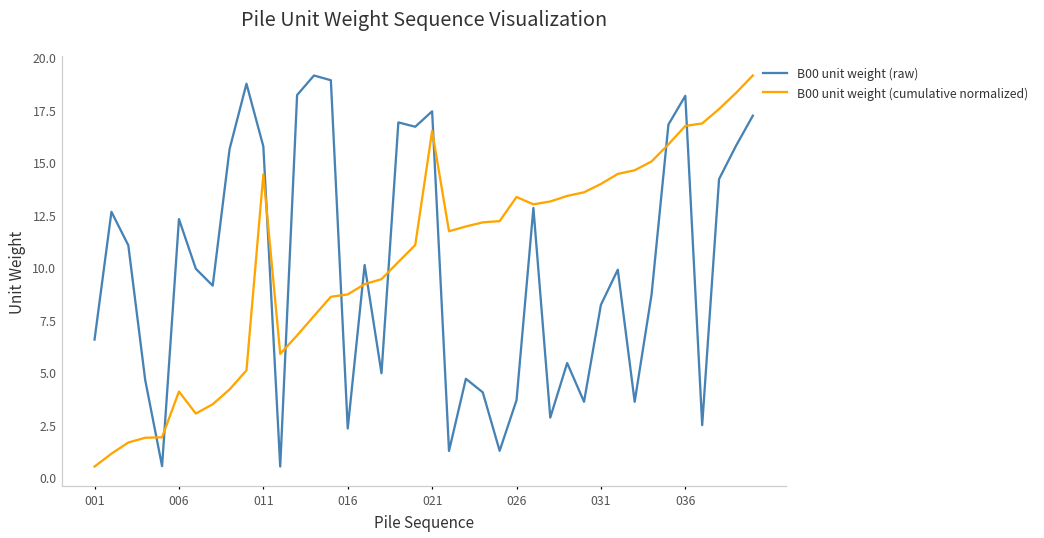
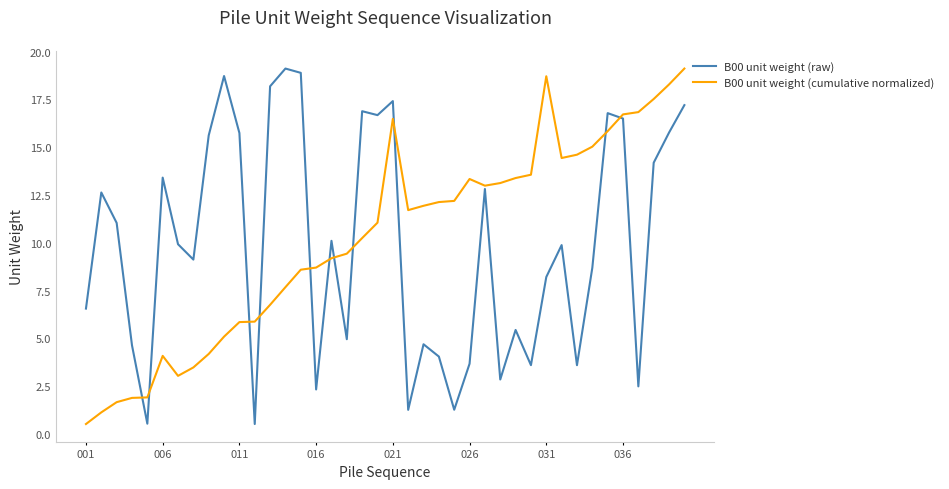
B00 unit weight (raw), 006: 12.3 -> 13.4
B00 unit weight (cumulative normalized), 011: 14.4 -> 5.8
B00 unit weight (cumulative normalized), 031: 14.0 -> 18.7
B00 unit weight (raw), 036: 18.2 -> 16.5
